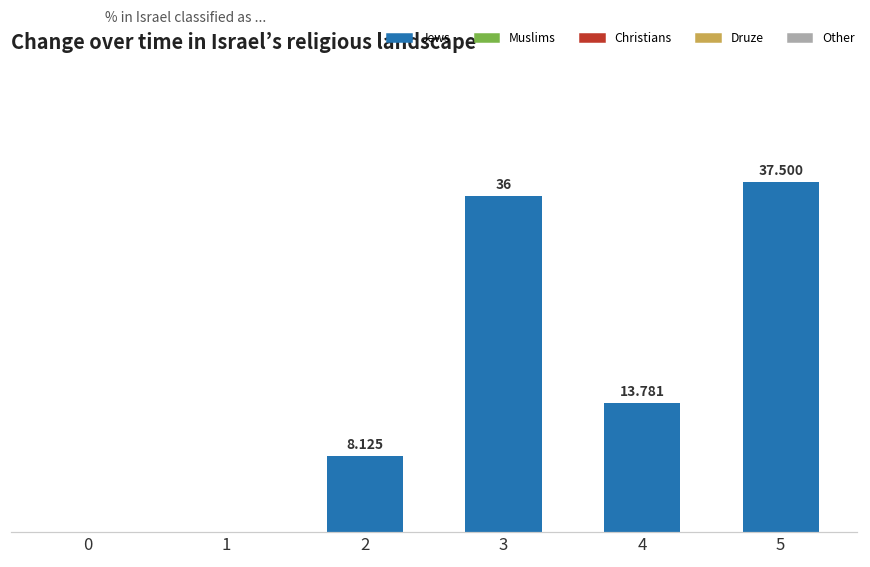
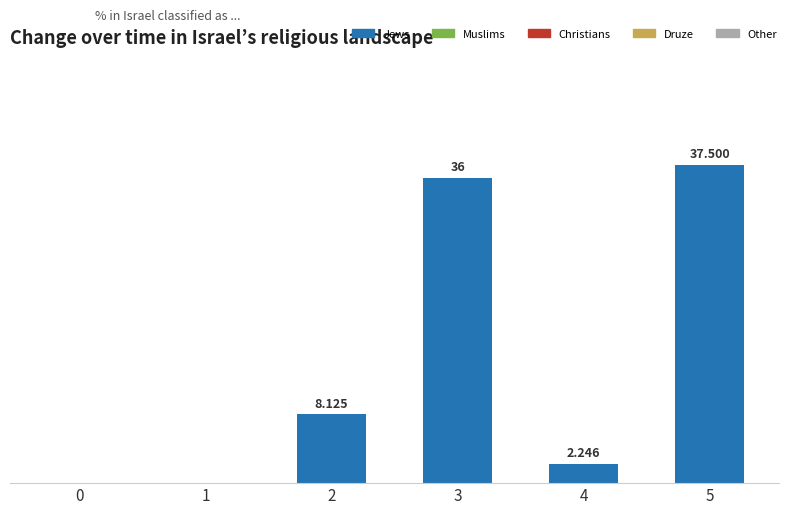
4: 13.781 -> 2.246
